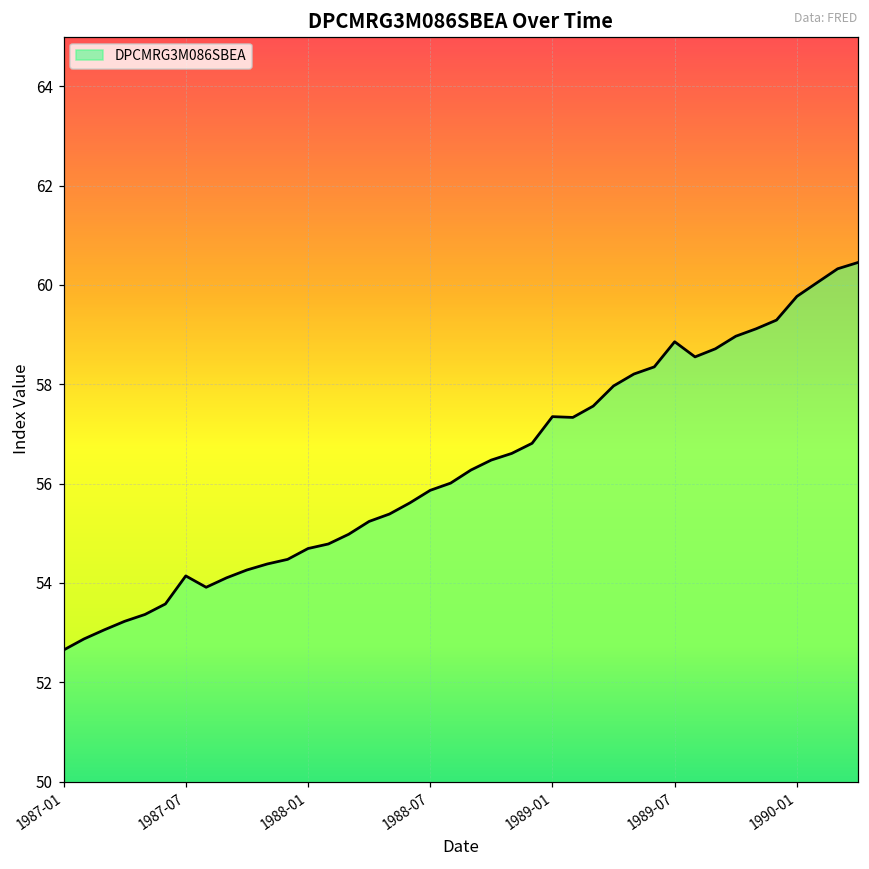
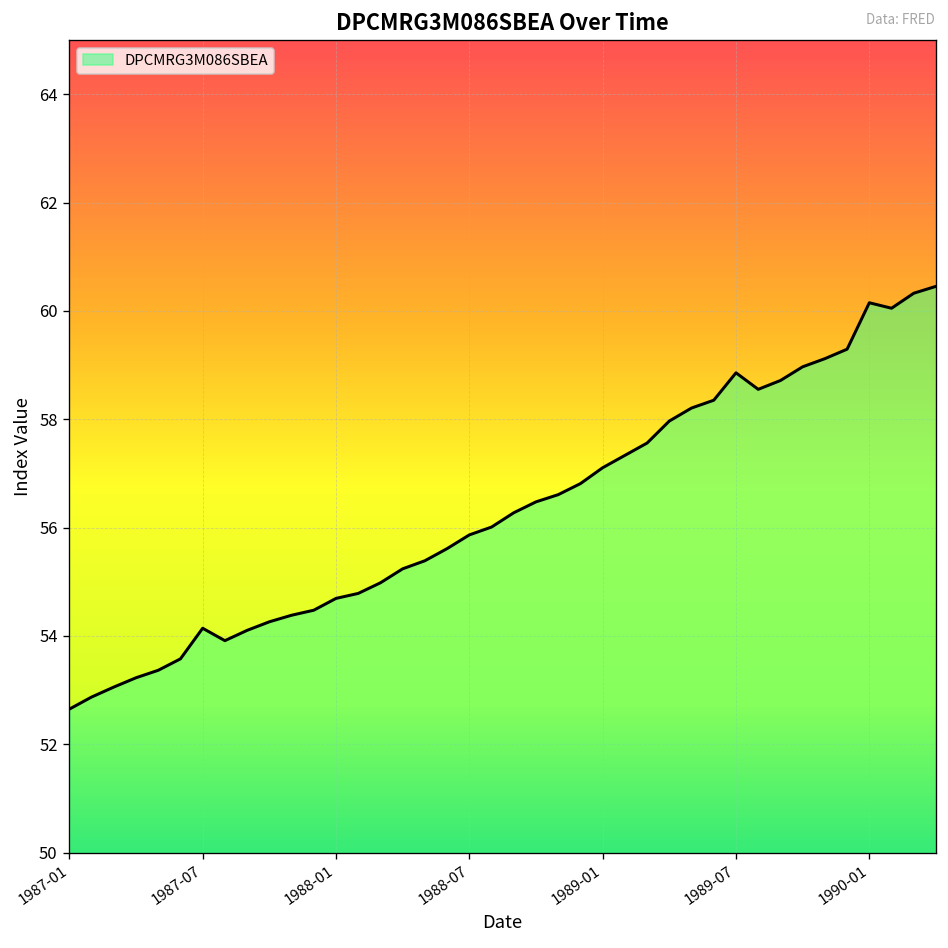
1989-01: 57.3 -> 57.1
1990-01: 59.8 -> 60.2
